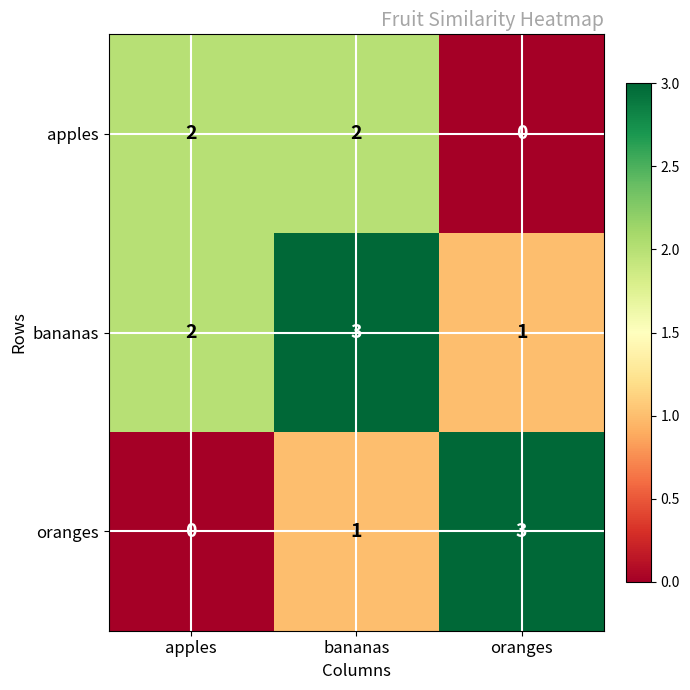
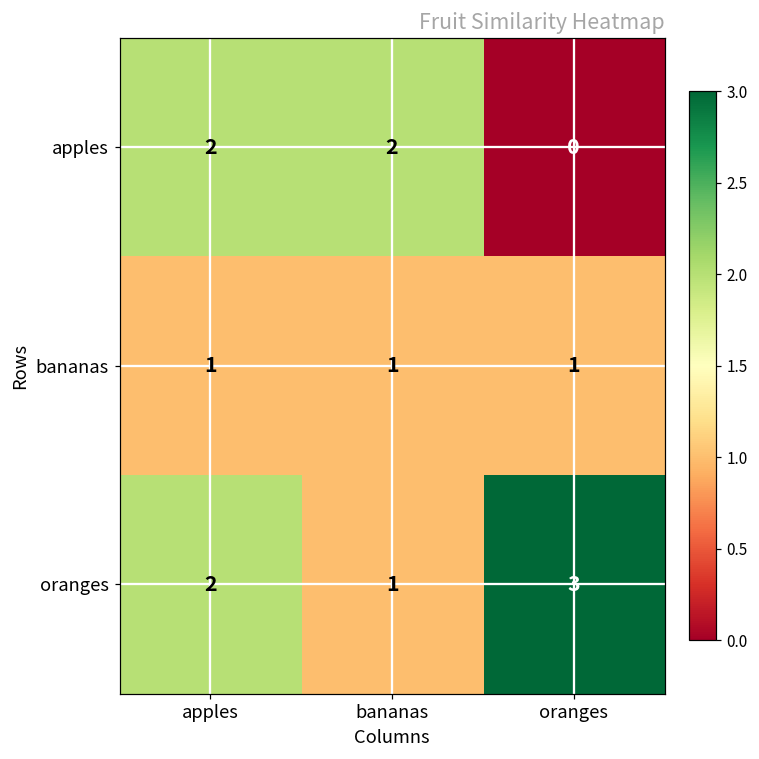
bananas, apples: 2 -> 1
bananas, bananas: 3 -> 1
oranges, apples: 0 -> 2
